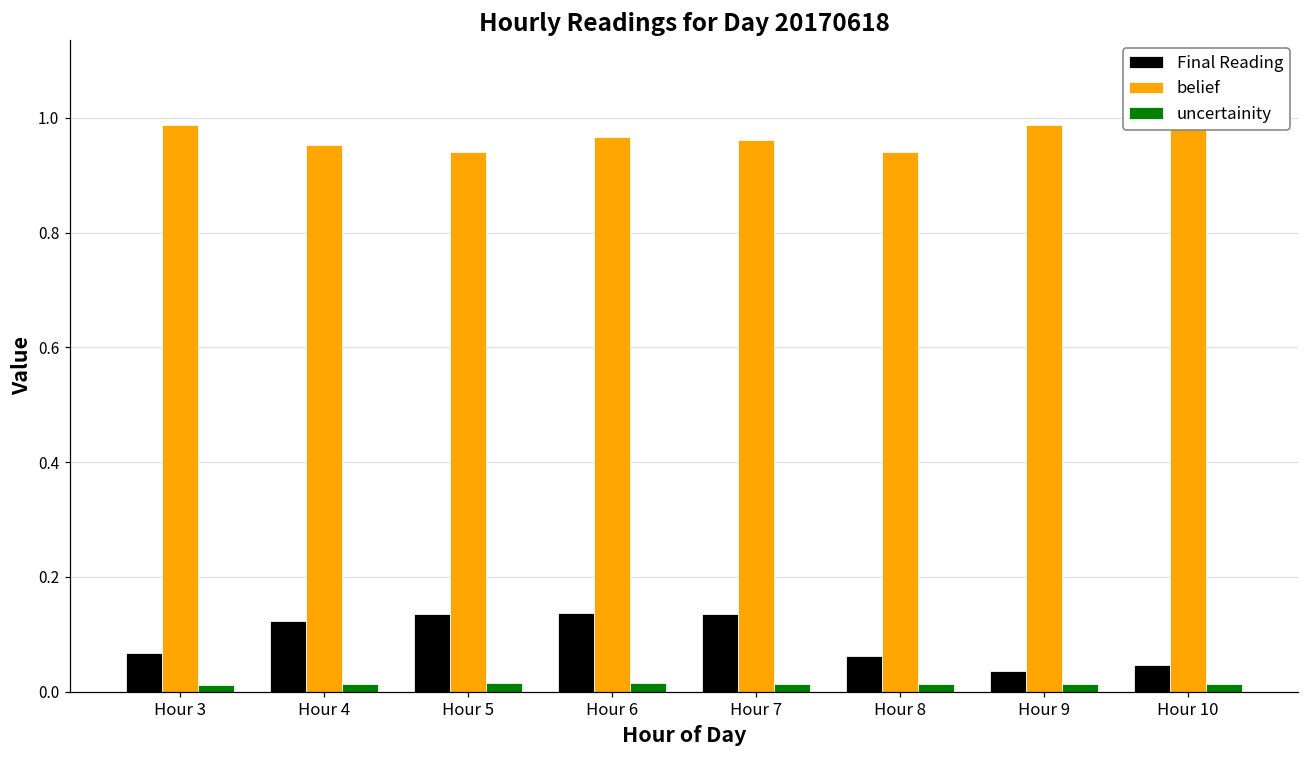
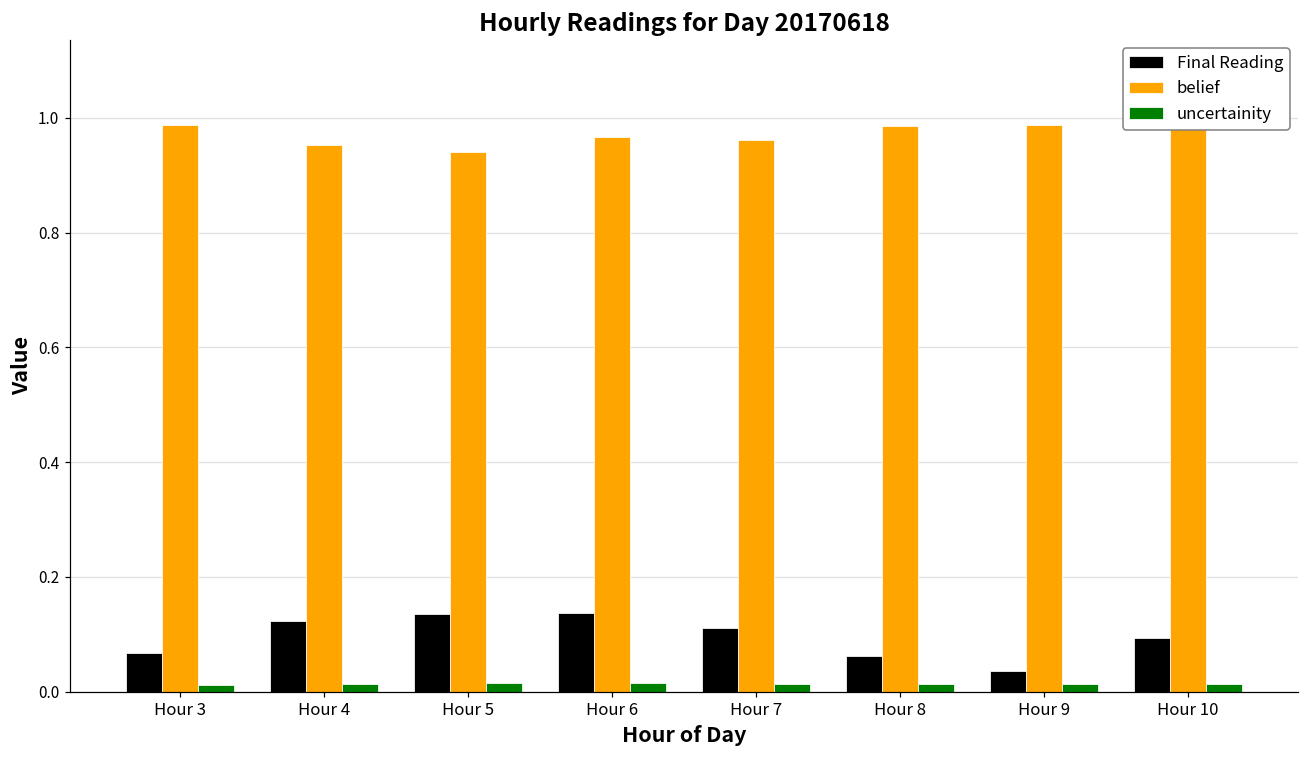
Final Reading, Hour 7: 0.14 -> 0.11
belief, Hour 8: 0.94 -> 0.99
Final Reading, Hour 10: 0.05 -> 0.09
